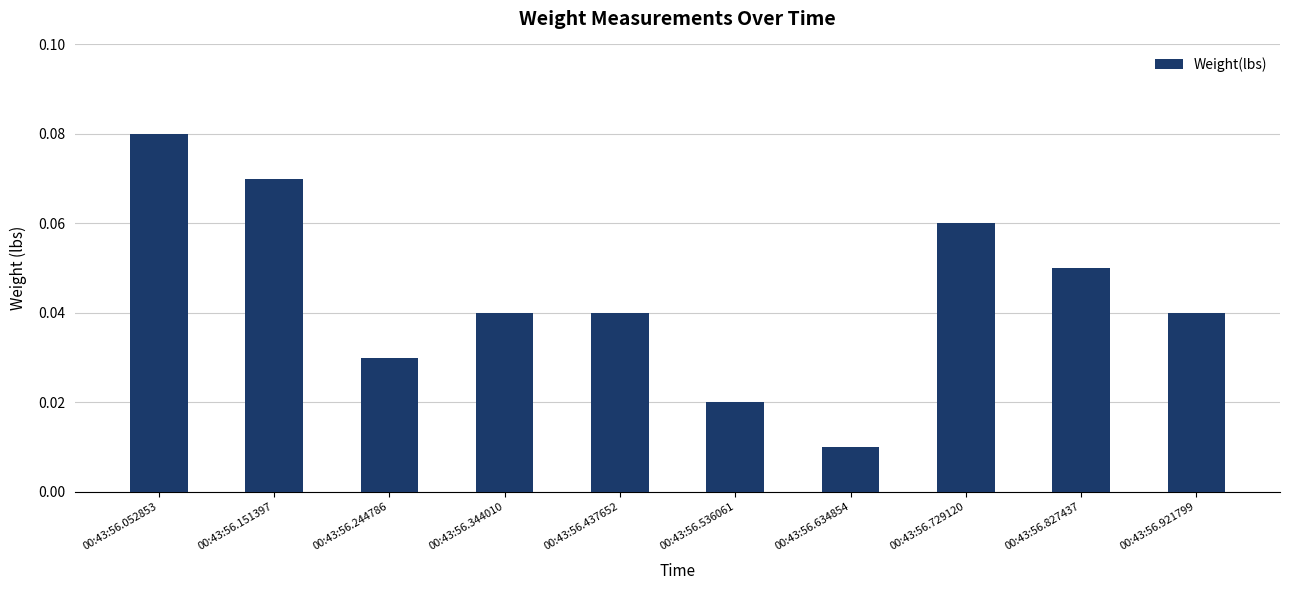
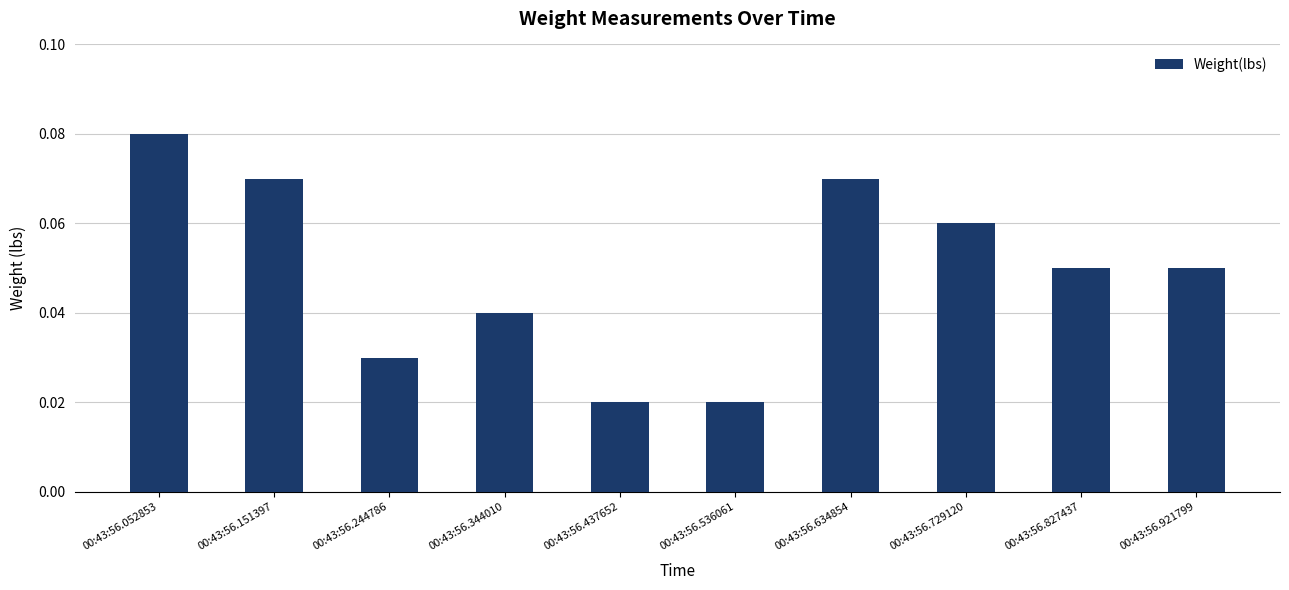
00:43:56.437652: 0.04 -> 0.02
00:43:56.634854: 0.01 -> 0.07
00:43:56.921799: 0.04 -> 0.05
